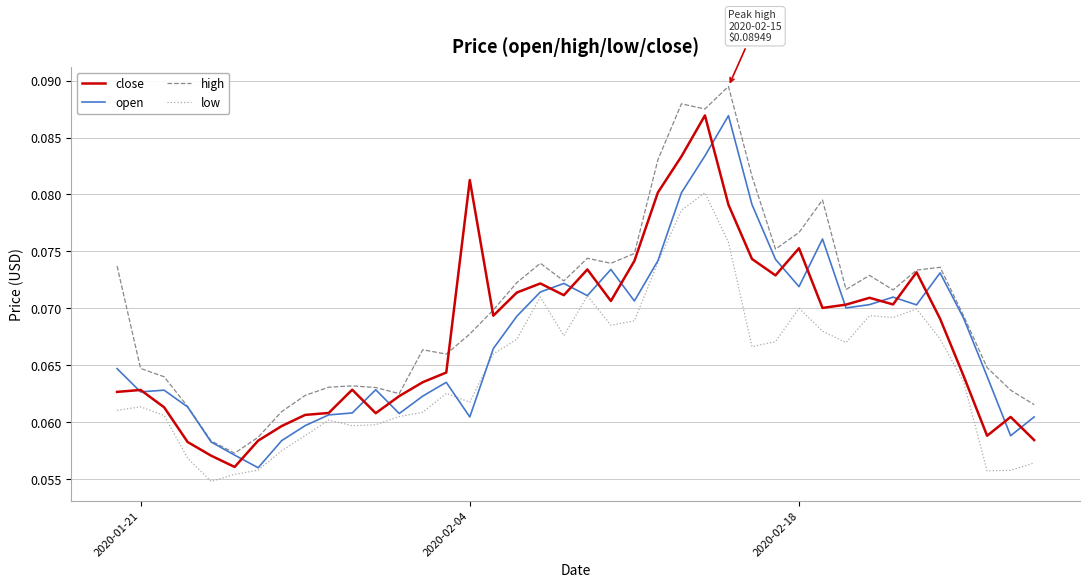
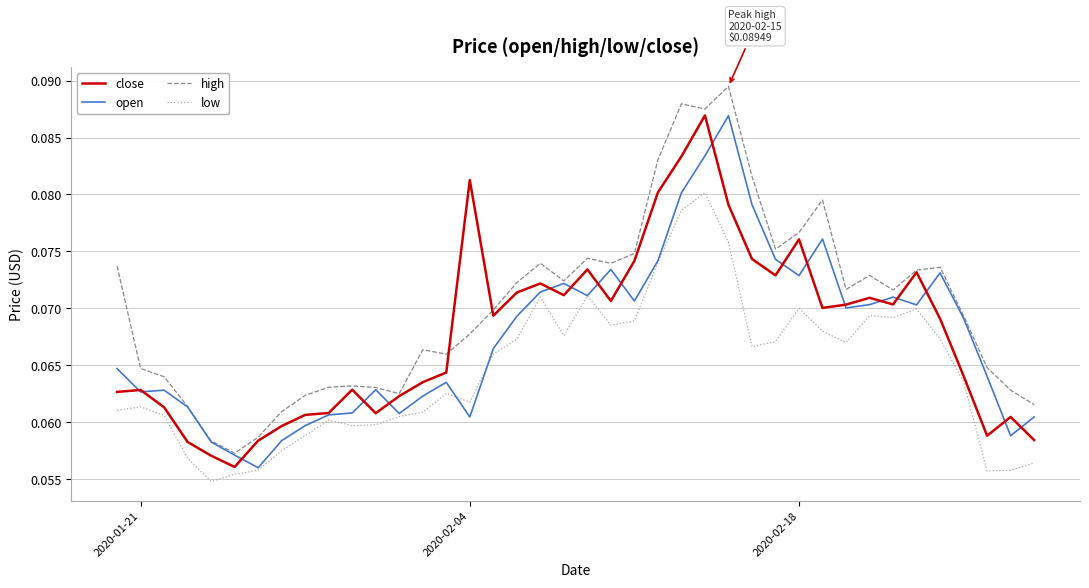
close, 2020-02-18: 0.0753 -> 0.0761
open, 2020-02-18: 0.0719 -> 0.0729
